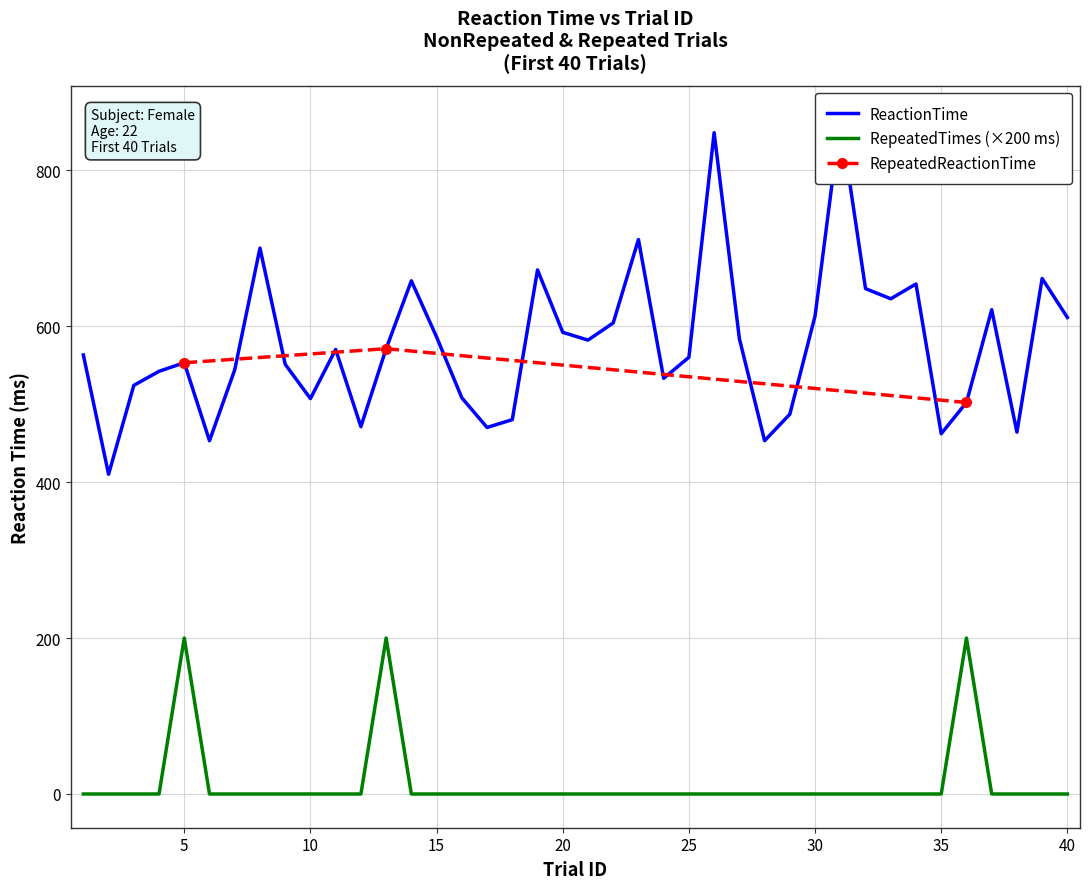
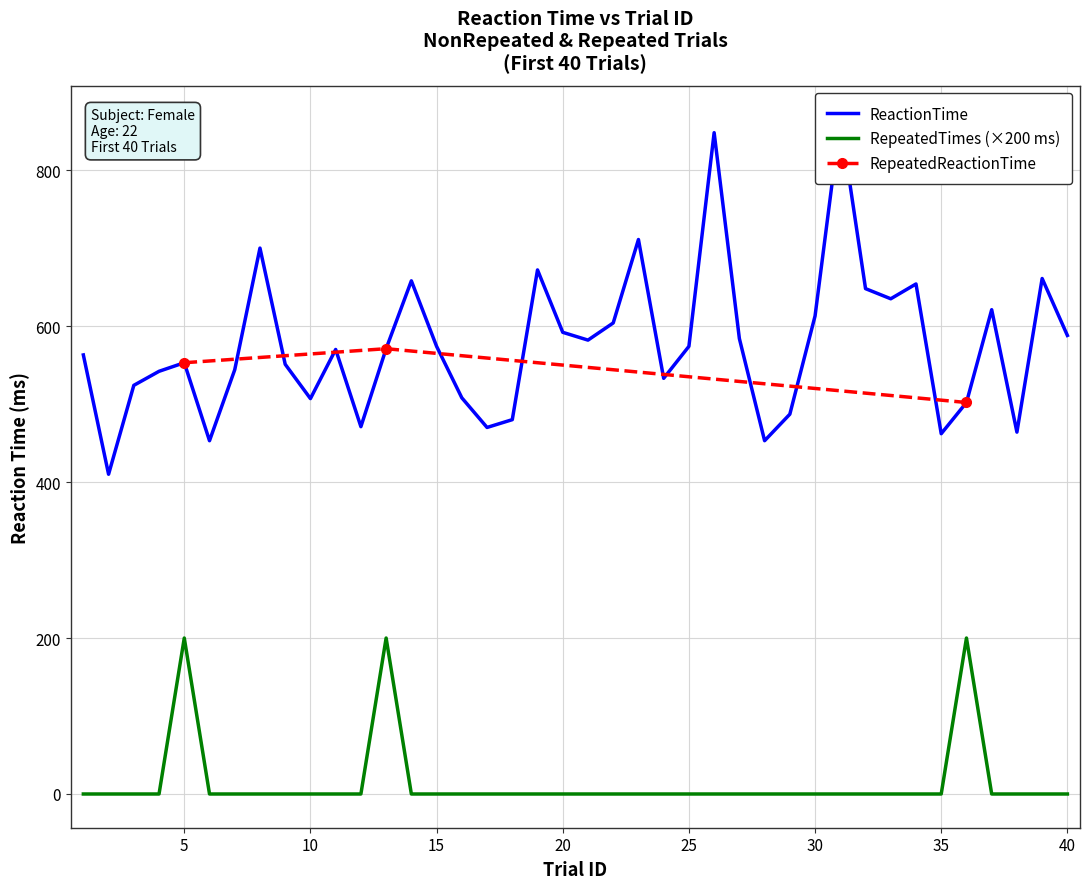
ReactionTime, 15: 590 -> 570
ReactionTime, 25: 560 -> 570
ReactionTime, 40: 610 -> 590
